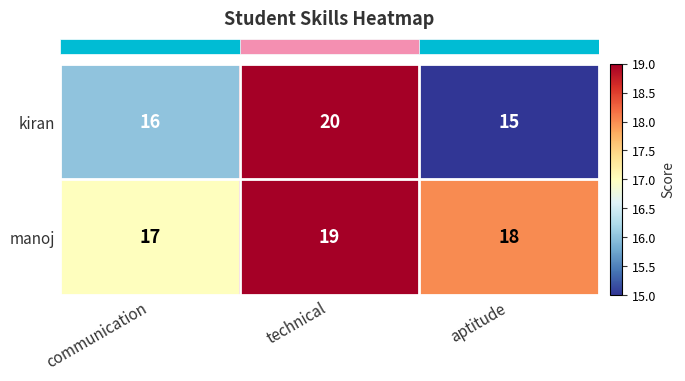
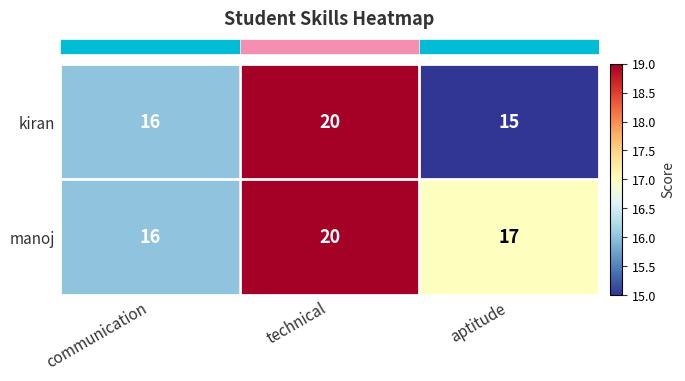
manoj, communication: 17 -> 16
manoj, technical: 19 -> 20
manoj, aptitude: 18 -> 17
